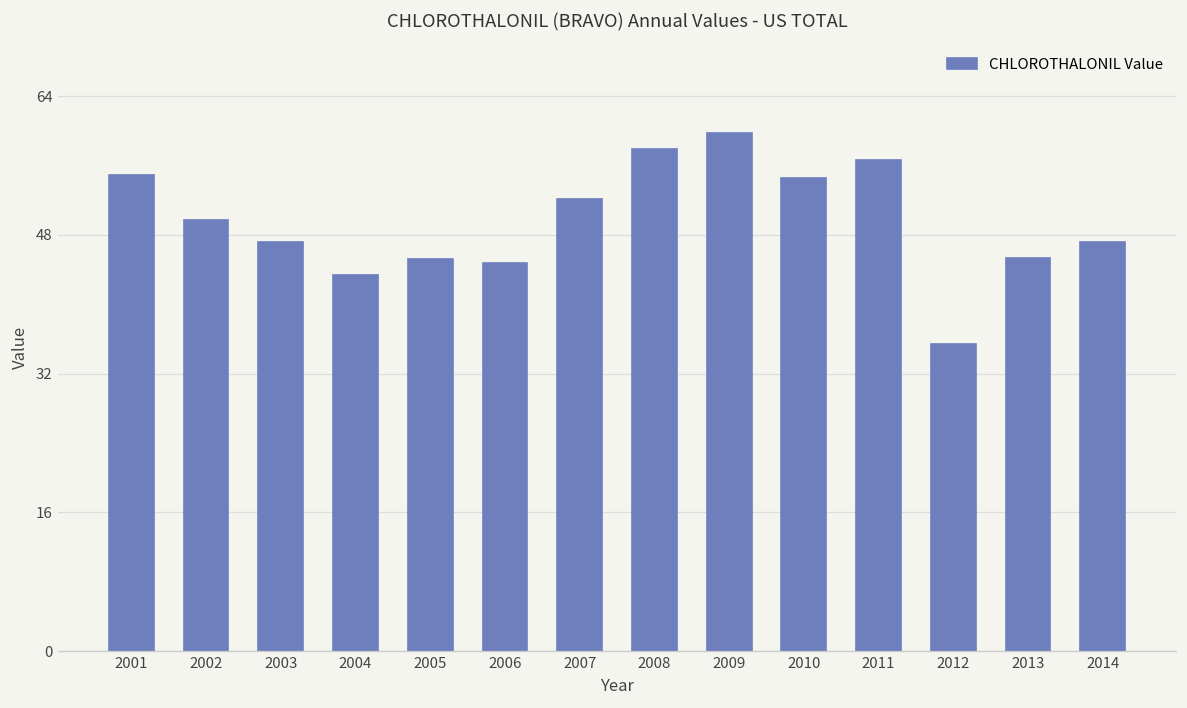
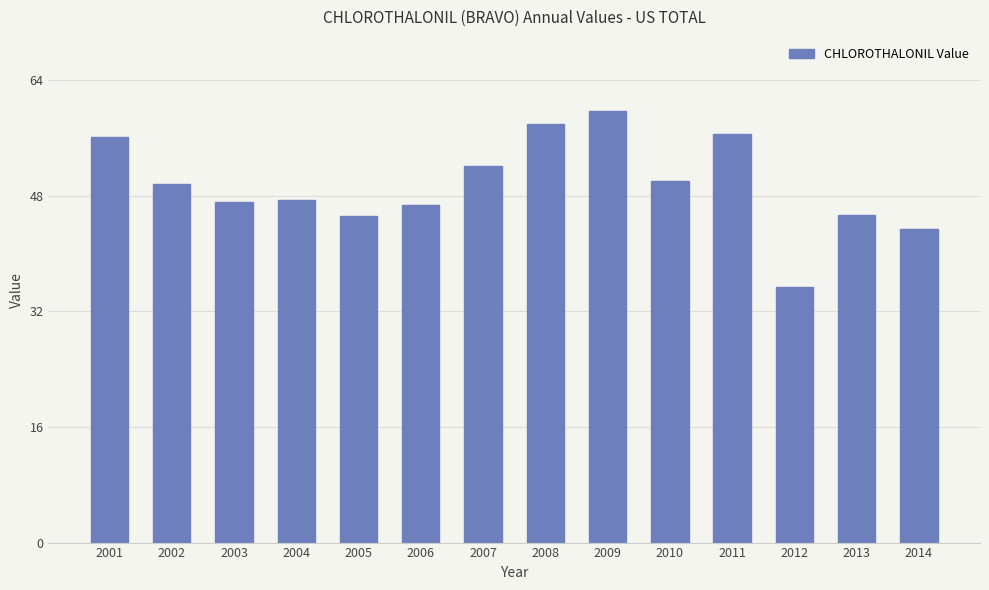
2001: 55 -> 56
2004: 43 -> 47
2006: 45 -> 47
2010: 55 -> 50
2014: 47 -> 43
